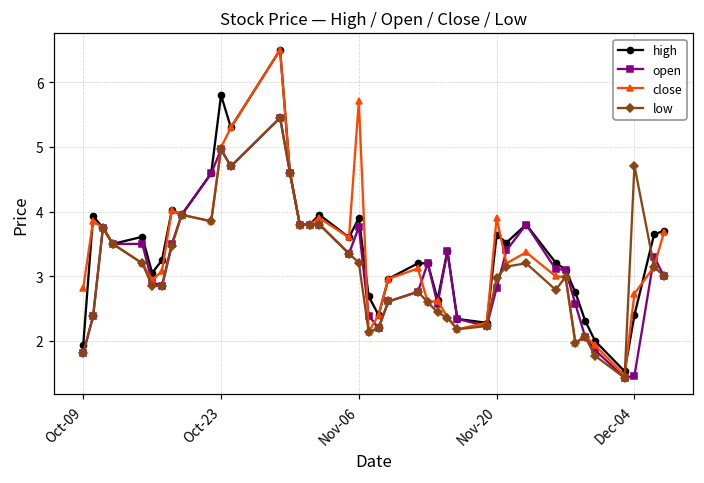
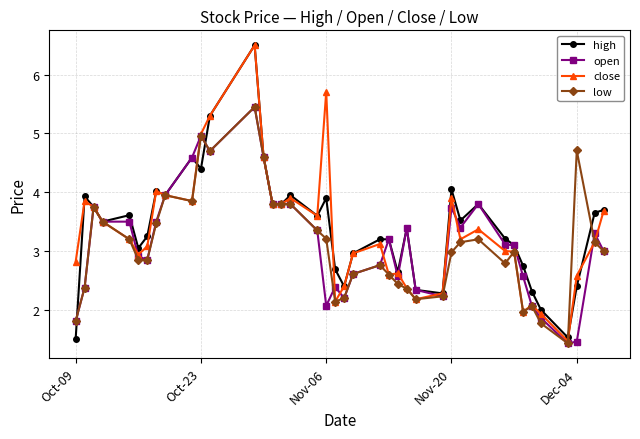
high, Oct-09: 1.9 -> 1.5
high, Oct-23: 5.8 -> 4.4
open, Nov-06: 3.8 -> 2.1
high, Nov-20: 3.6 -> 4.1
open, Nov-20: 2.8 -> 3.7
close, Dec-04: 2.7 -> 2.6
